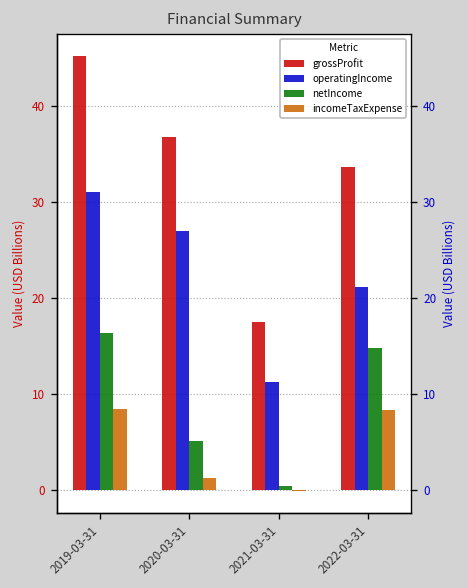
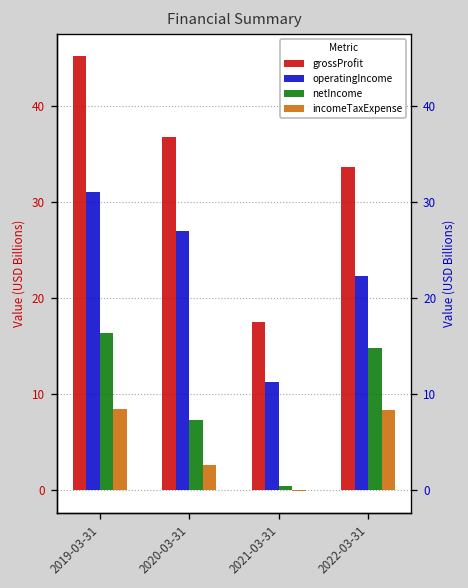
netIncome, 2020-03-31: 5 -> 7
incomeTaxExpense, 2020-03-31: 1 -> 3
operatingIncome, 2022-03-31: 21 -> 22
